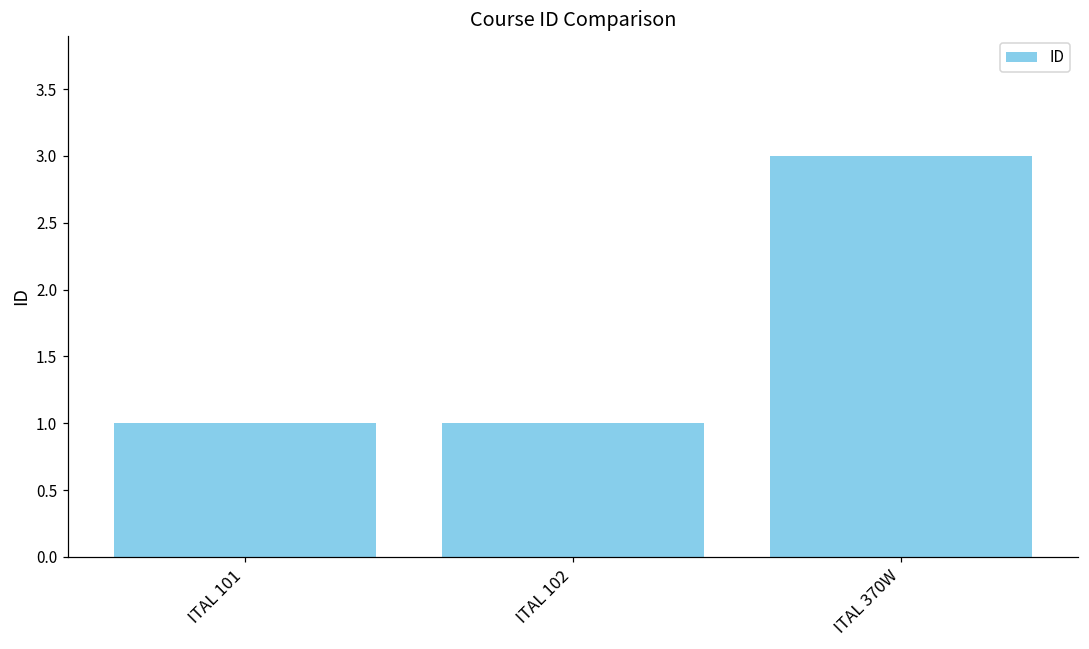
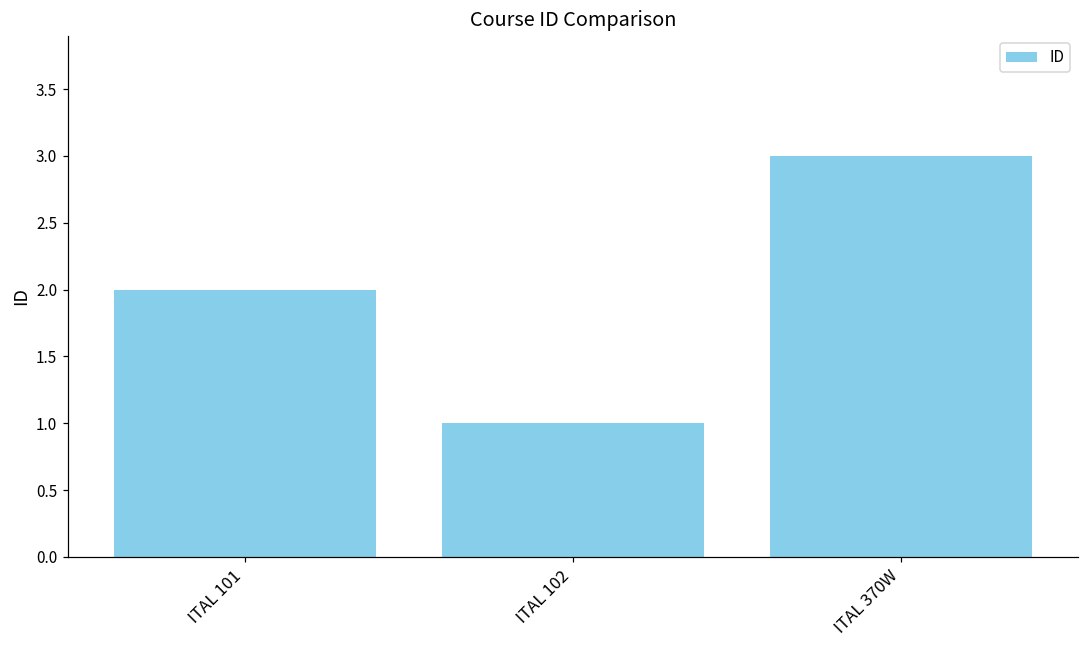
ITAL 101: 1 -> 2
